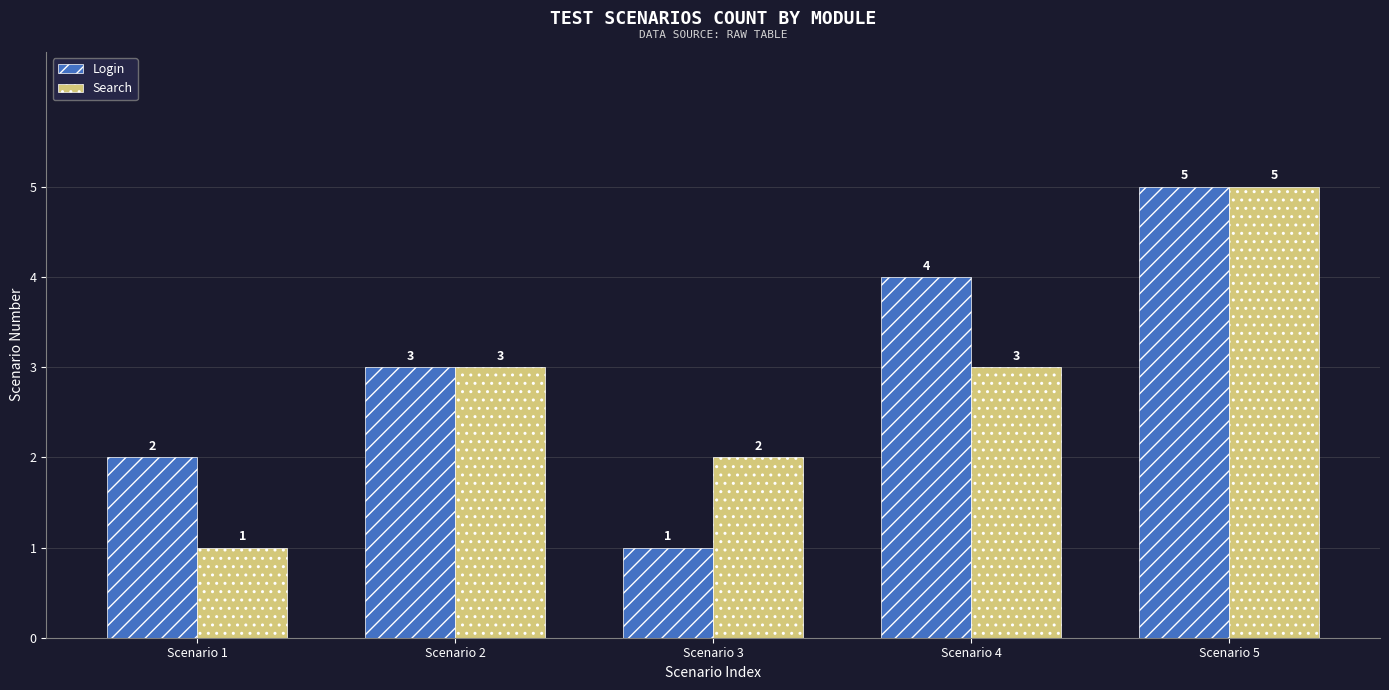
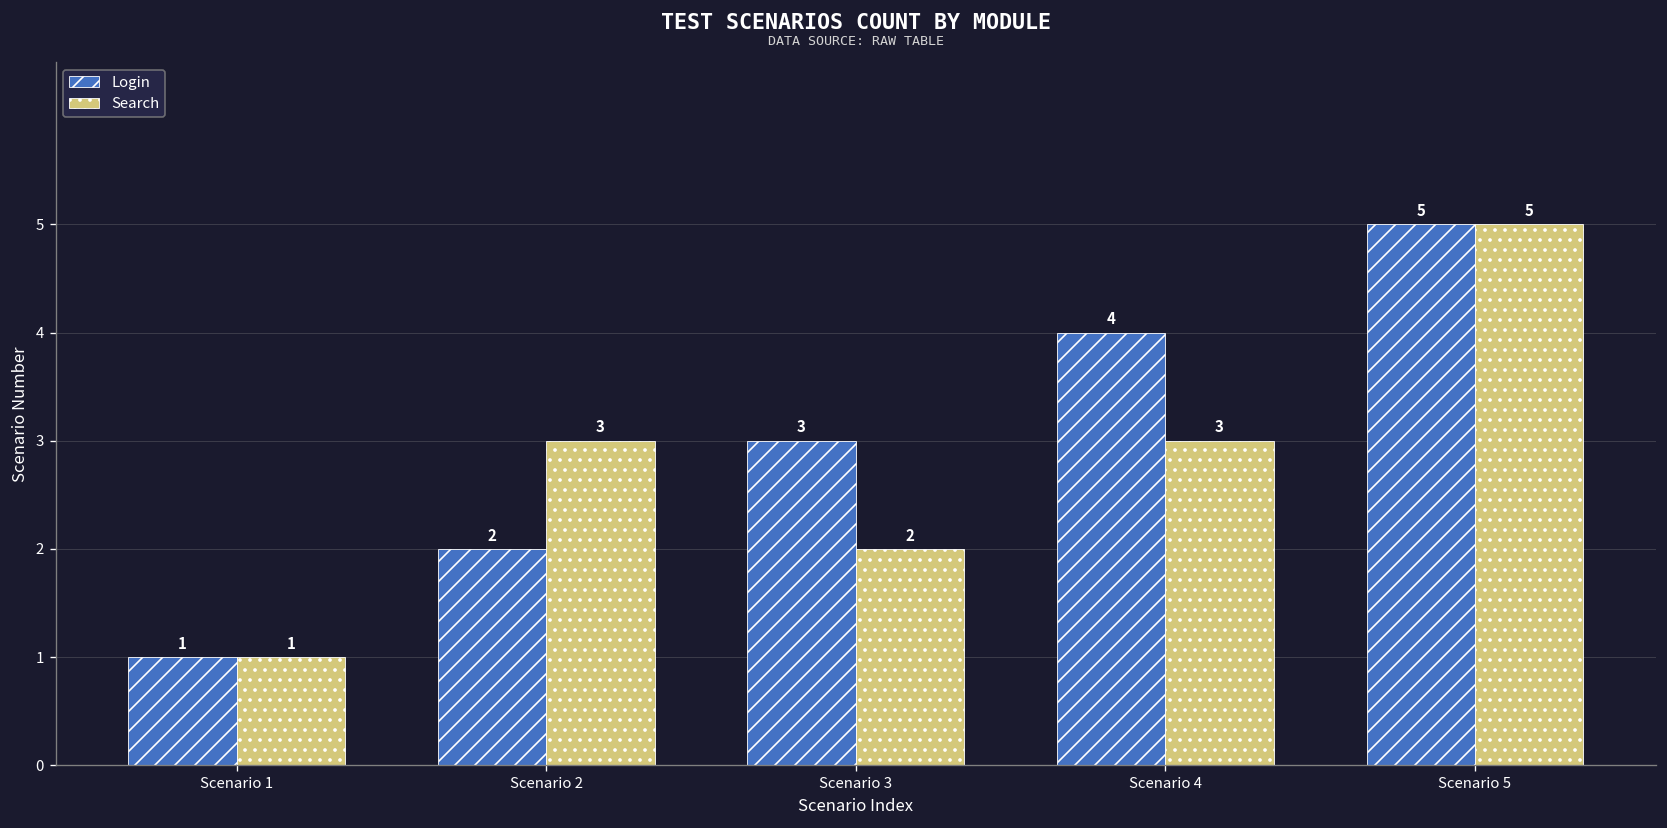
Login, Scenario 1: 2 -> 1
Login, Scenario 2: 3 -> 2
Login, Scenario 3: 1 -> 3
